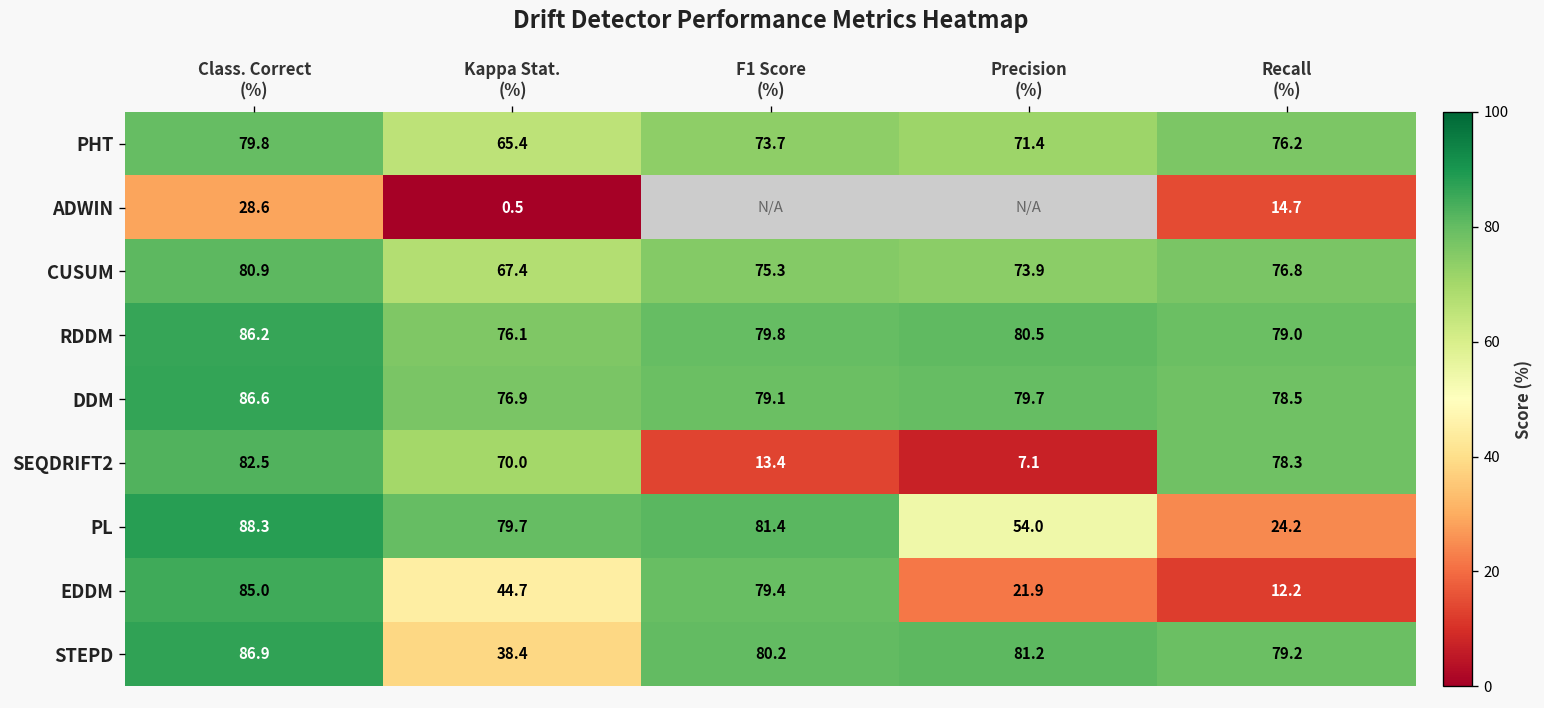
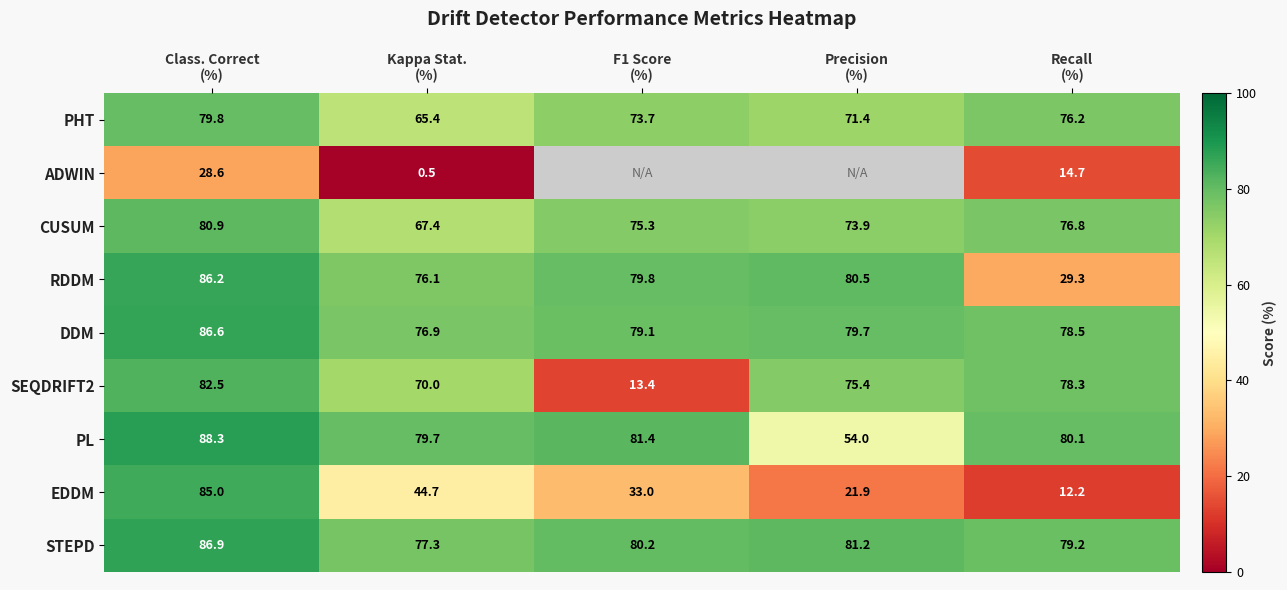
RDDM, Recall (%): 79.0 -> 29.3
SEQDRIFT2, Precision (%): 7.1 -> 75.4
PL, Recall (%): 24.2 -> 80.1
EDDM, F1 Score (%): 79.4 -> 33.0
STEPD, Kappa Stat. (%): 38.4 -> 77.3
